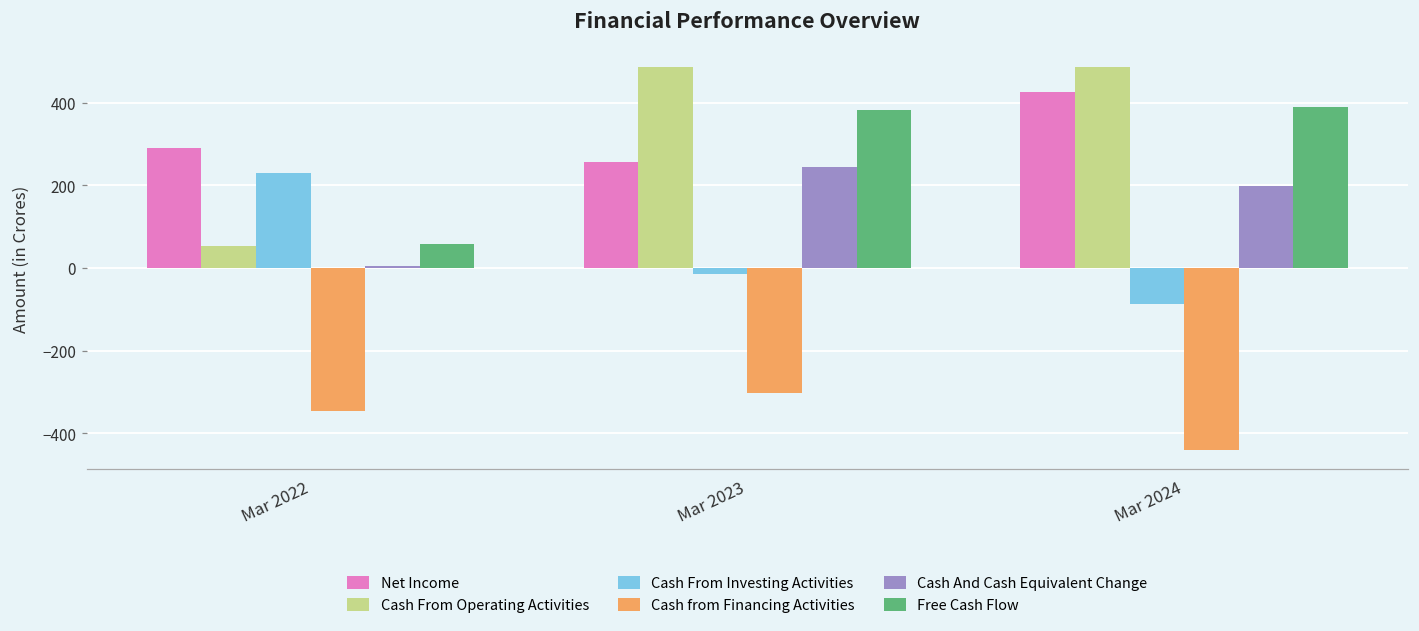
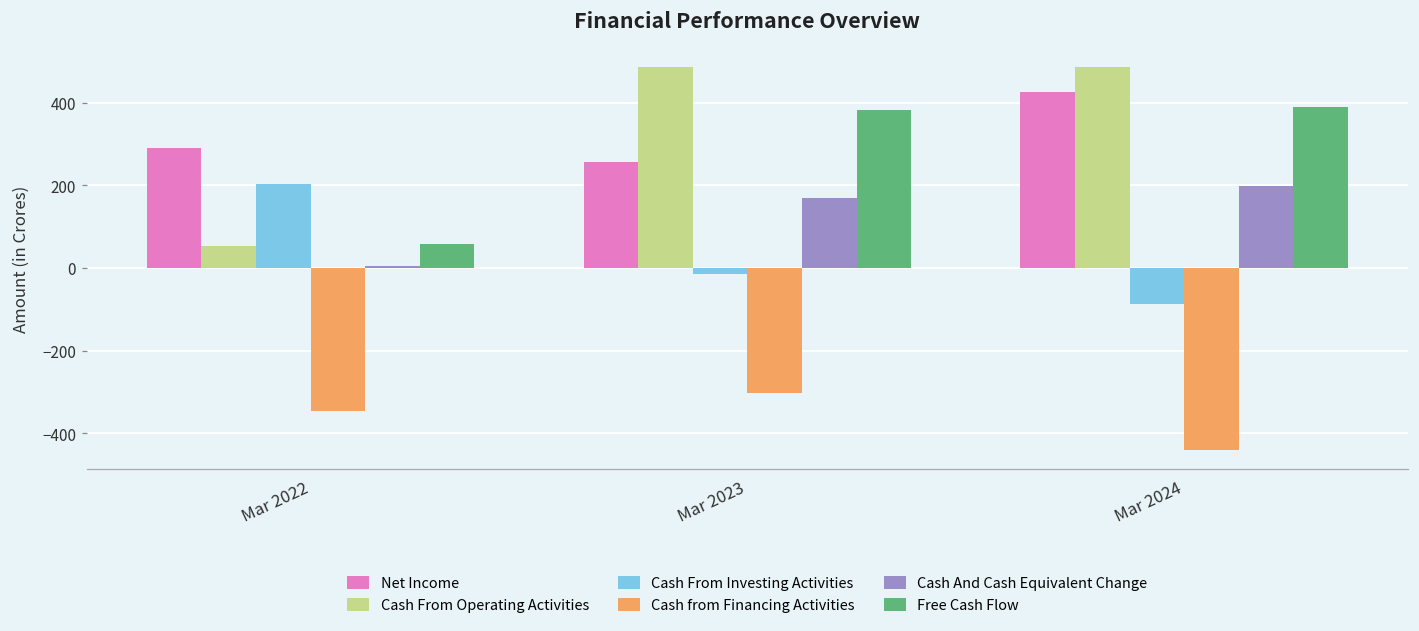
Cash From Investing Activities, Mar 2022: 230 -> 200
Cash And Cash Equivalent Change, Mar 2023: 250 -> 170
